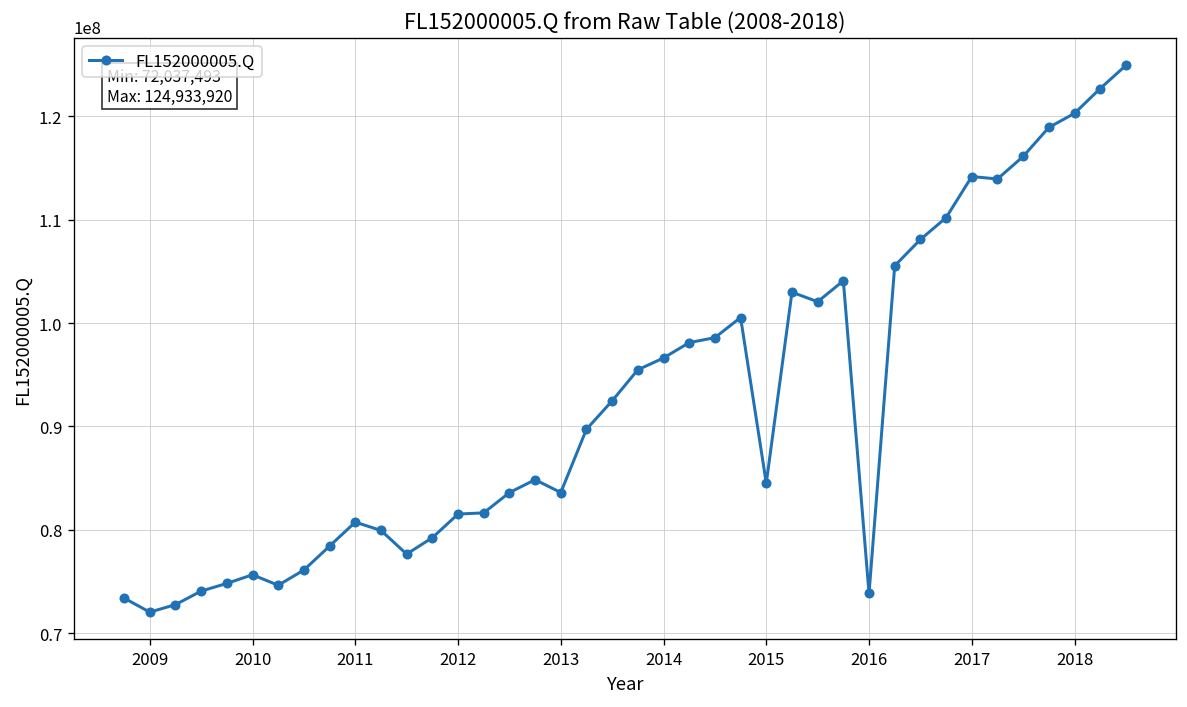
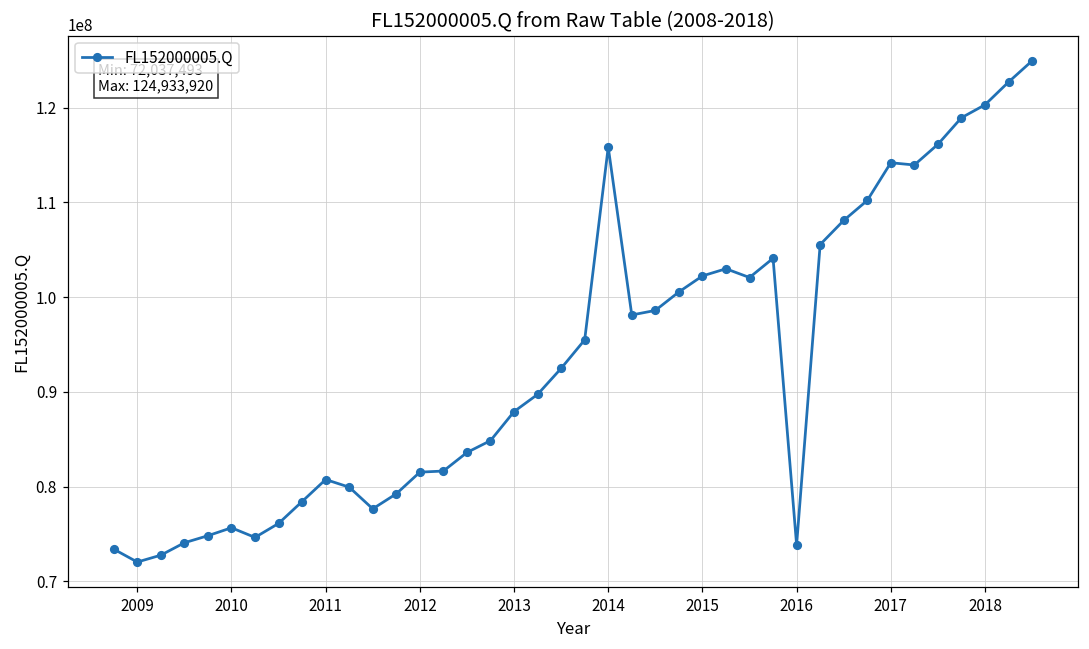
2013: 84000000 -> 88000000
2014: 97000000 -> 116000000
2015: 85000000 -> 102000000
